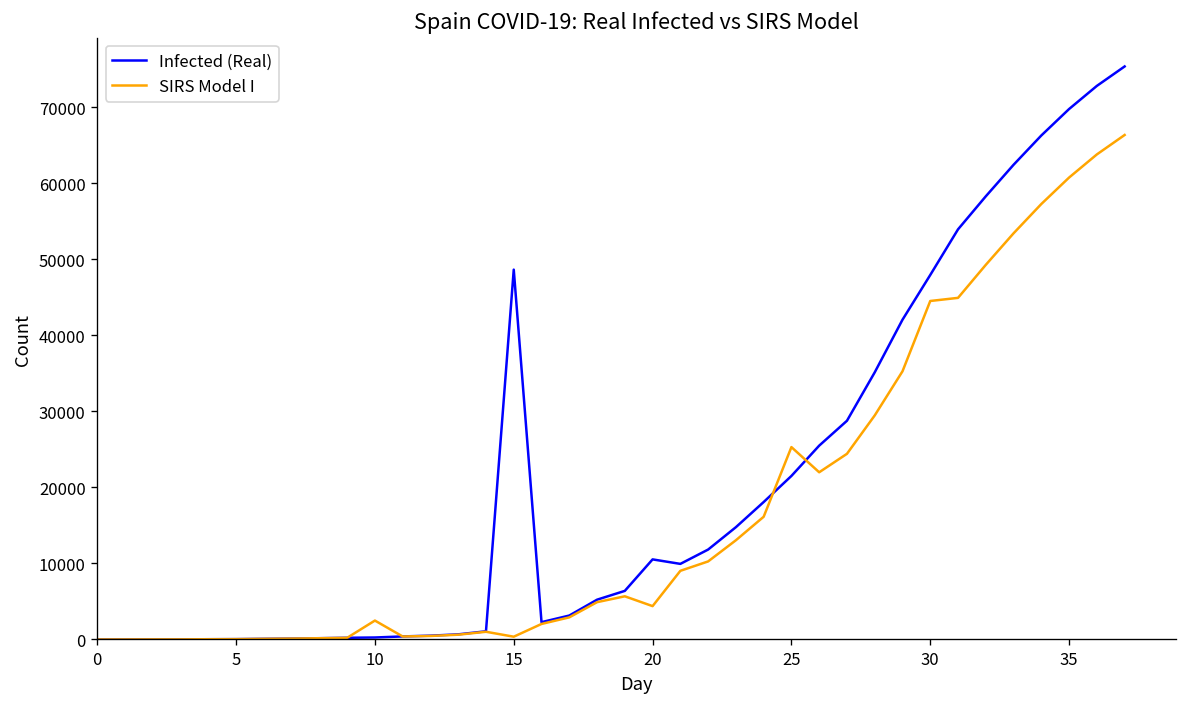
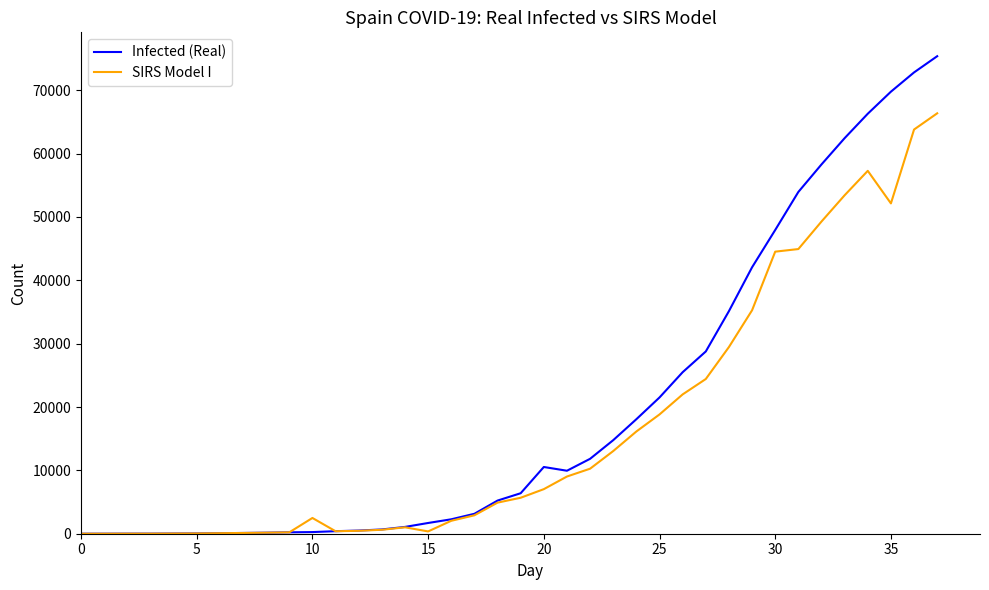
Infected (Real), 15: 49000 -> 2000
SIRS Model I, 20: 4000 -> 7000
SIRS Model I, 25: 25000 -> 19000
SIRS Model I, 35: 61000 -> 52000
